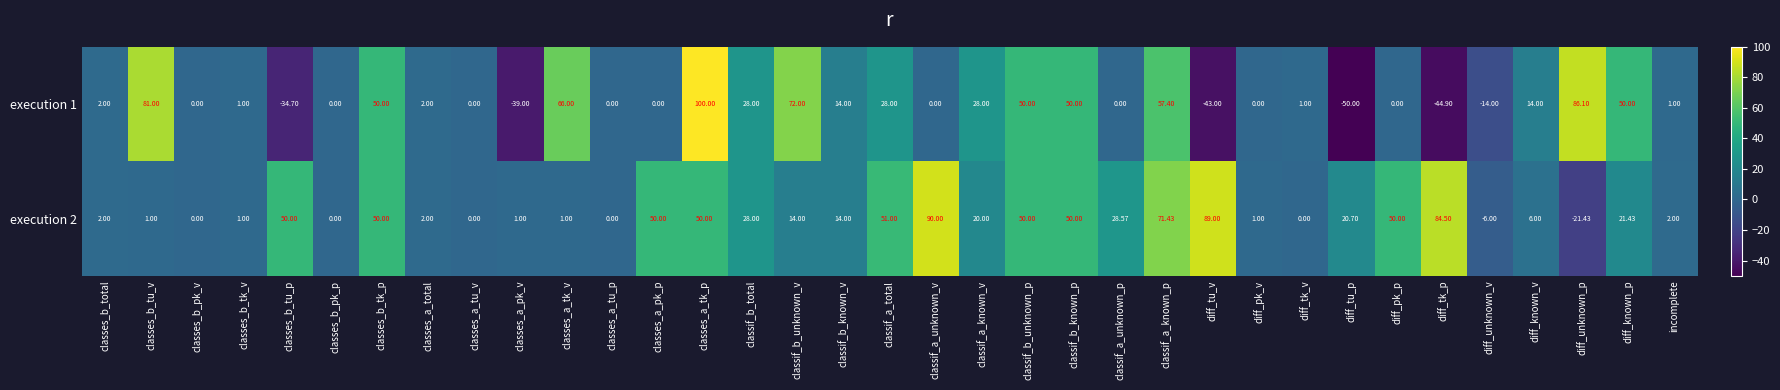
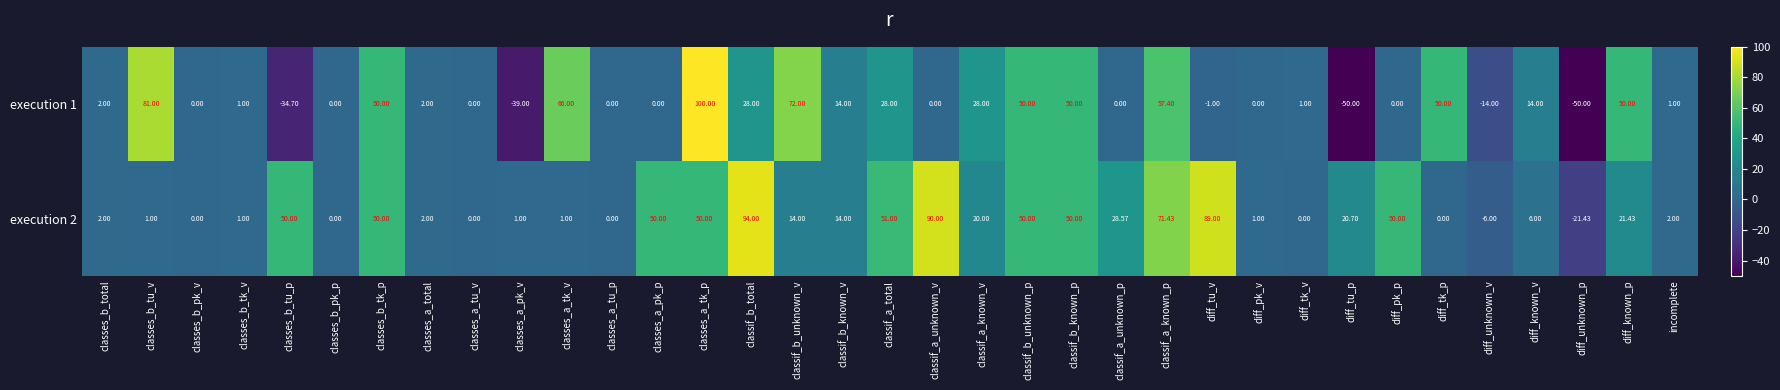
execution 1, diff_tu_v: -43.00 -> -1.00
execution 1, diff_tk_p: -44.90 -> 50.00
execution 1, diff_unknown_p: 86.10 -> -50.00
execution 2, classif_b_total: 28.00 -> 94.00
execution 2, diff_tk_p: 84.50 -> 0.00
